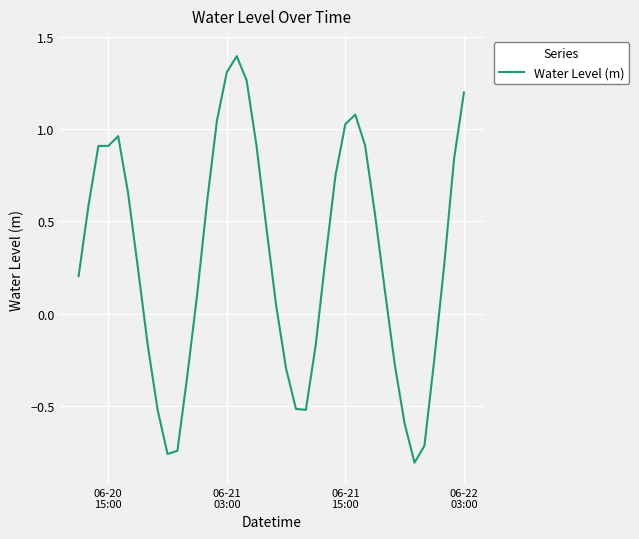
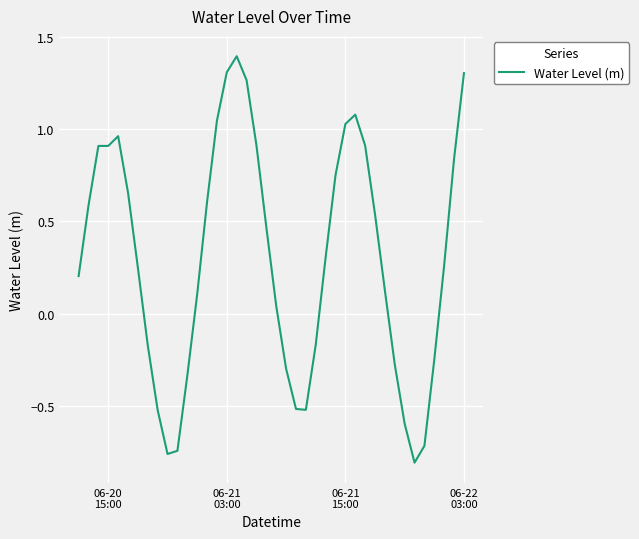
06-22 03:00: 1.20 -> 1.30
